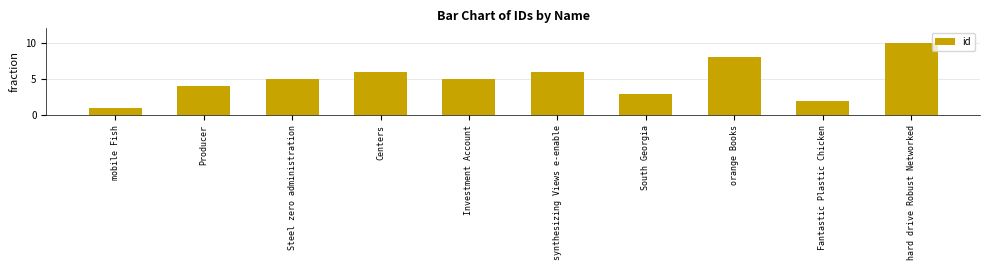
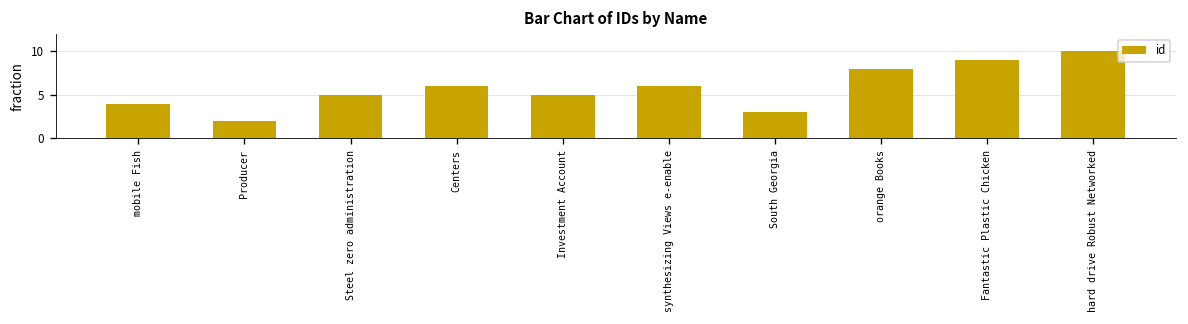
mobile Fish: 1 -> 4
Producer: 4 -> 2
Fantastic Plastic Chicken: 2 -> 9
